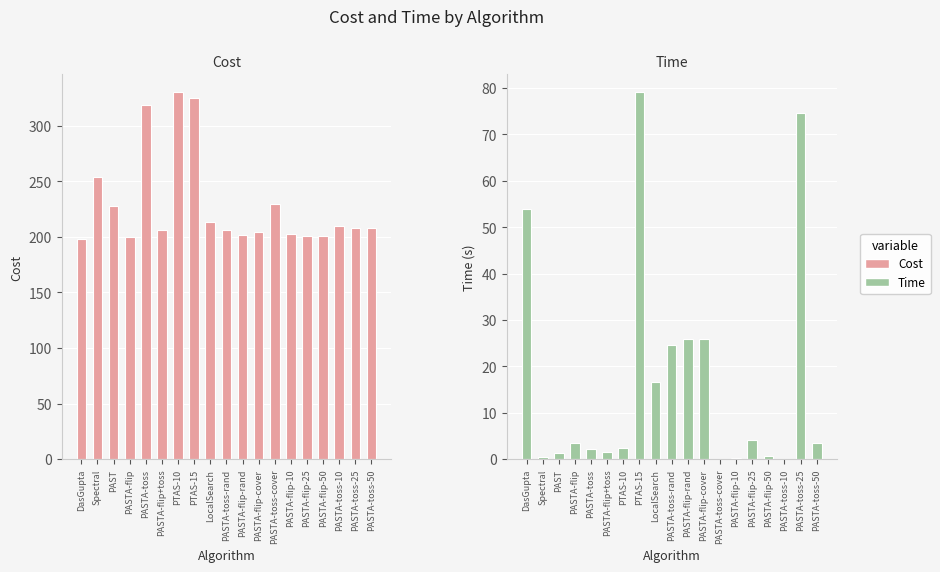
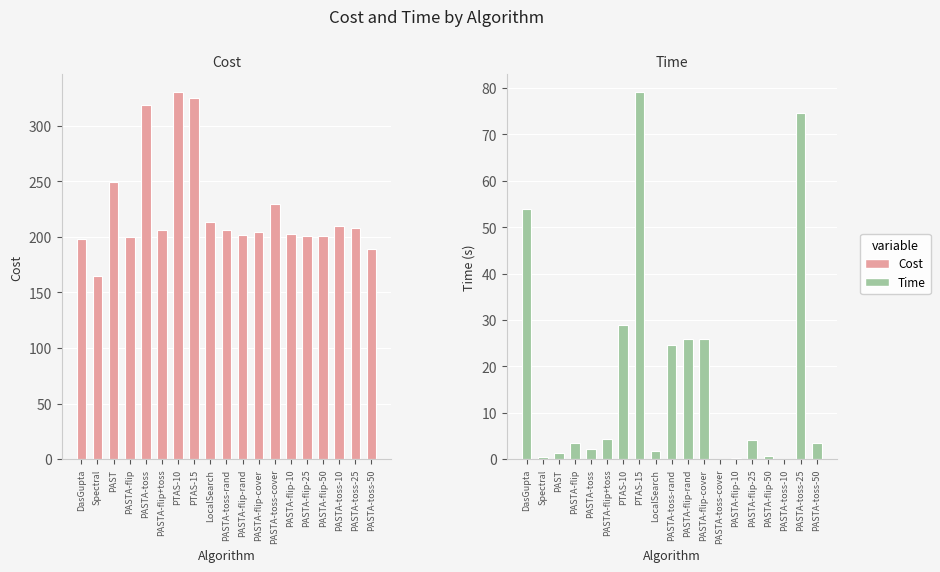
Cost, Spectral: 254 -> 165
Cost, PAST: 228 -> 249
Cost, PASTA-toss-50: 208 -> 189
Time, PASTA-flip+toss: 1 -> 4
Time, PTAS-10: 2 -> 29
Time, LocalSearch: 17 -> 2
